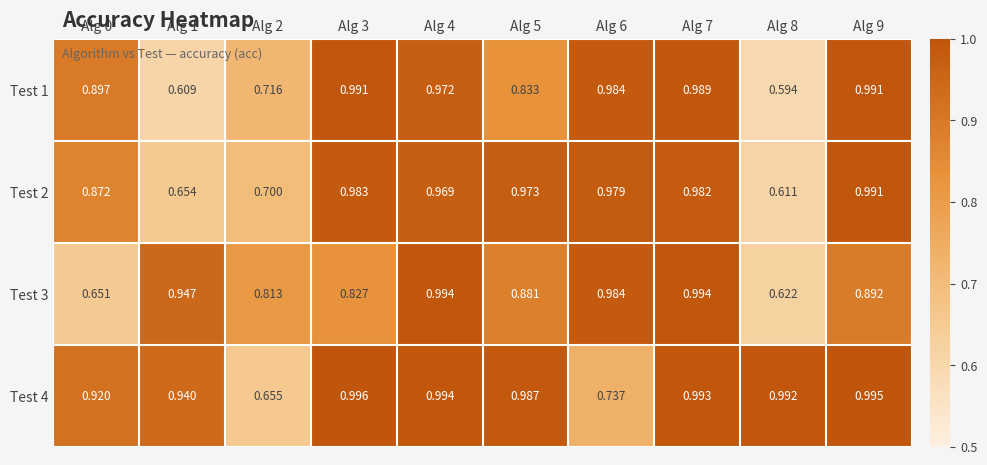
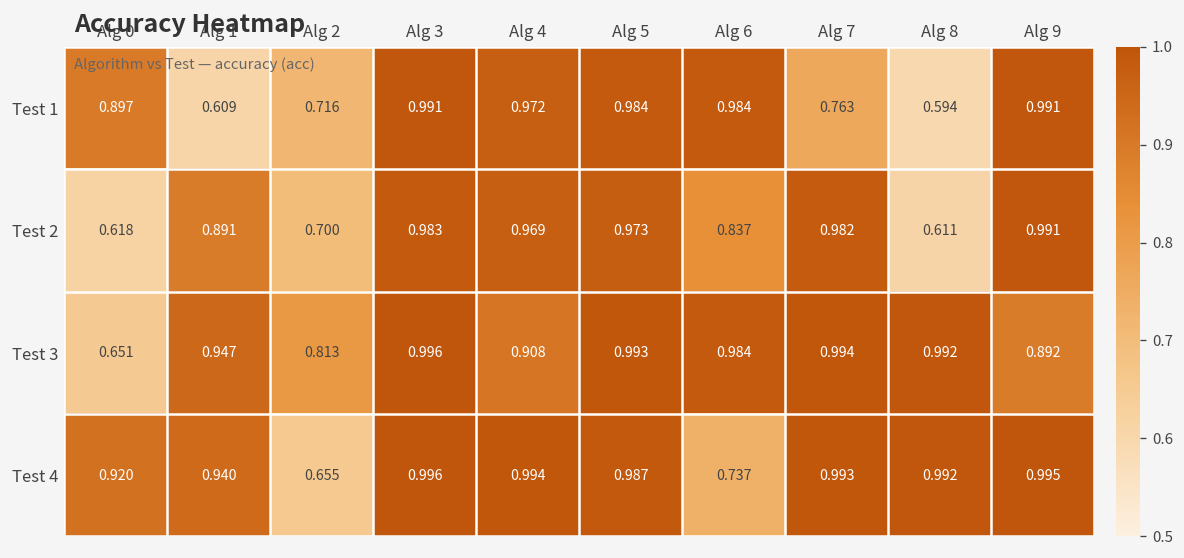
Test 1, Alg 5: 0.833 -> 0.984
Test 1, Alg 7: 0.989 -> 0.763
Test 2, Alg 0: 0.872 -> 0.618
Test 2, Alg 1: 0.654 -> 0.891
Test 2, Alg 6: 0.979 -> 0.837
Test 3, Alg 3: 0.827 -> 0.996
Test 3, Alg 4: 0.994 -> 0.908
Test 3, Alg 5: 0.881 -> 0.993
Test 3, Alg 8: 0.622 -> 0.992
